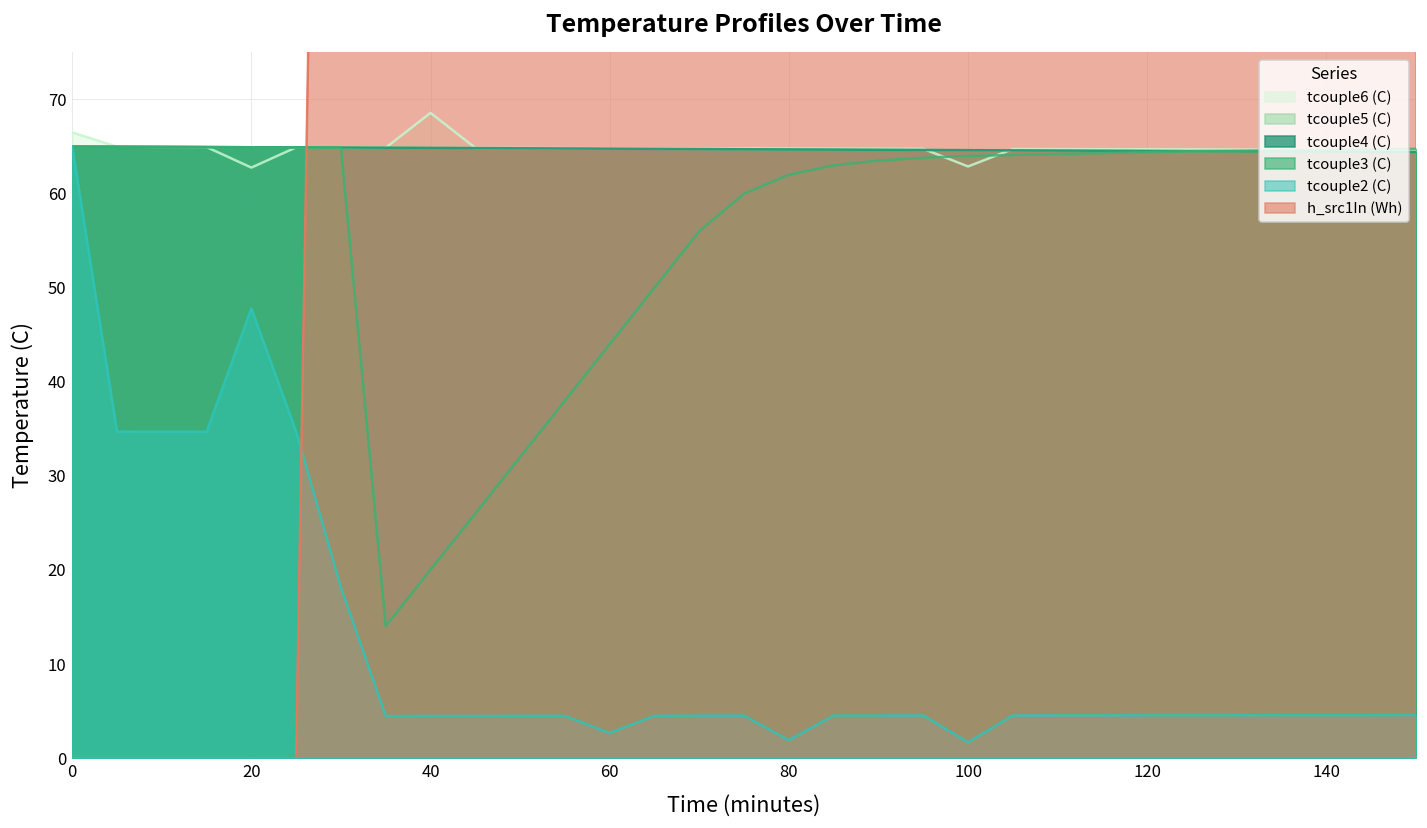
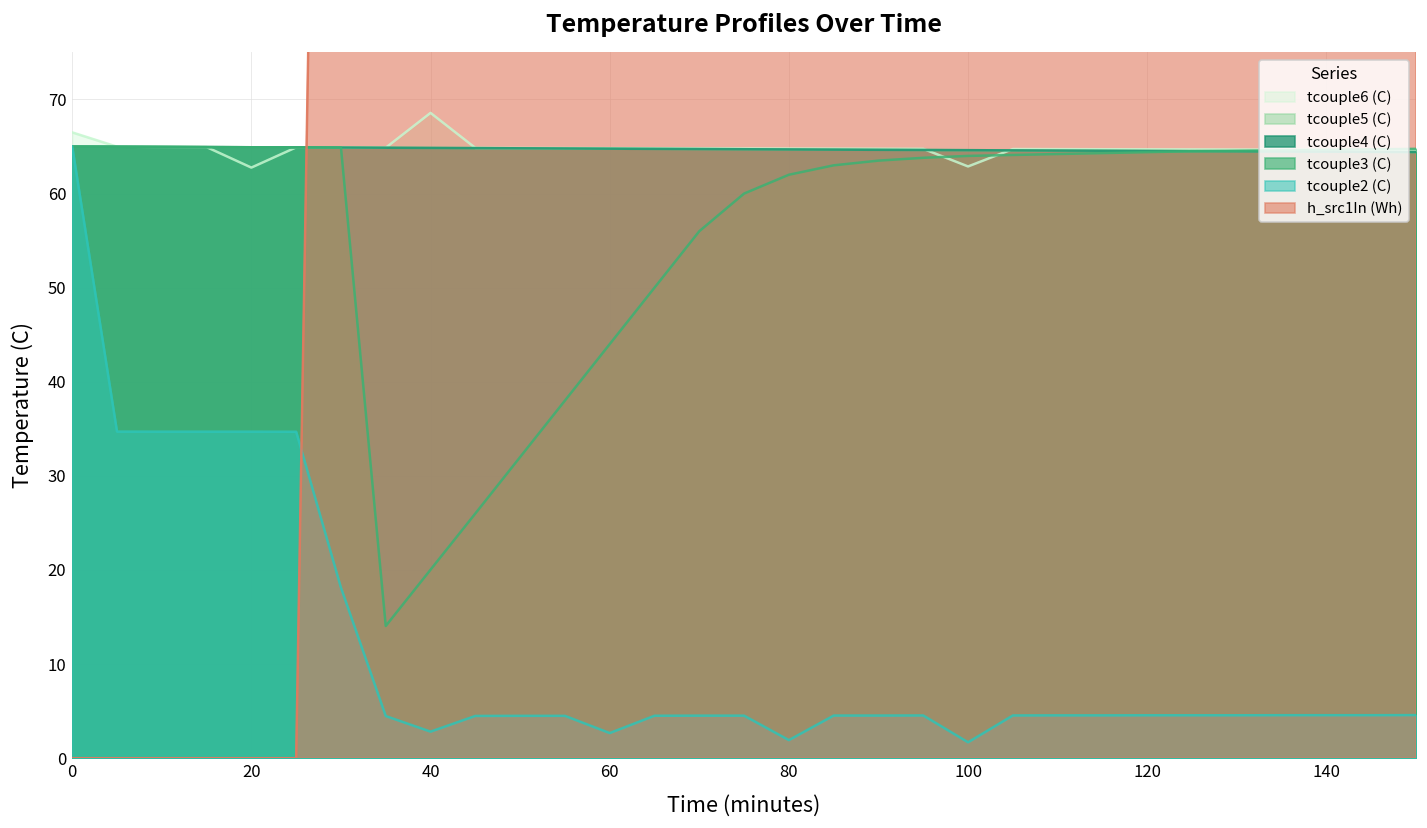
tcouple2 (C), 20: 48 -> 35
tcouple2 (C), 40: 4 -> 3
